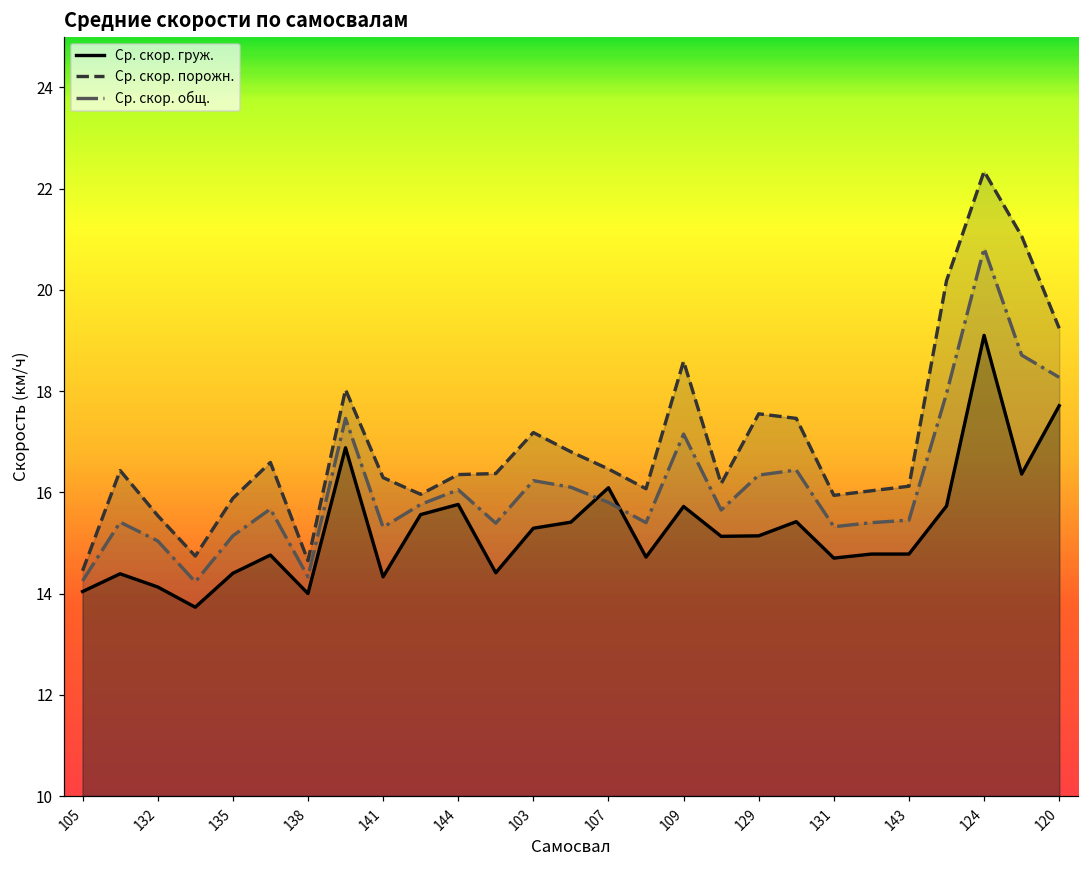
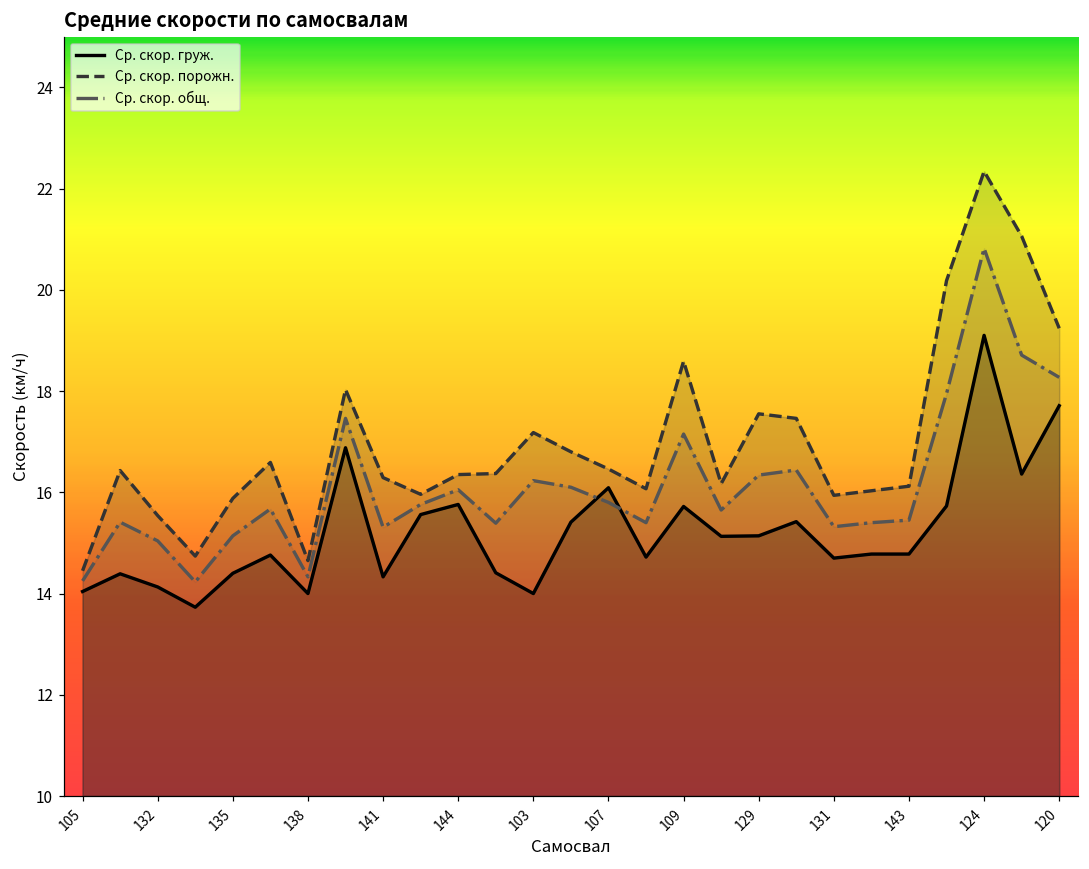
Ср. скор. груж., 103: 15.3 -> 14.0
